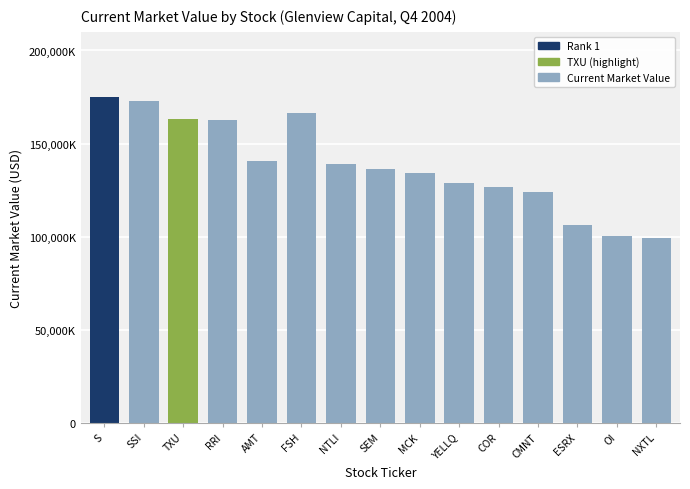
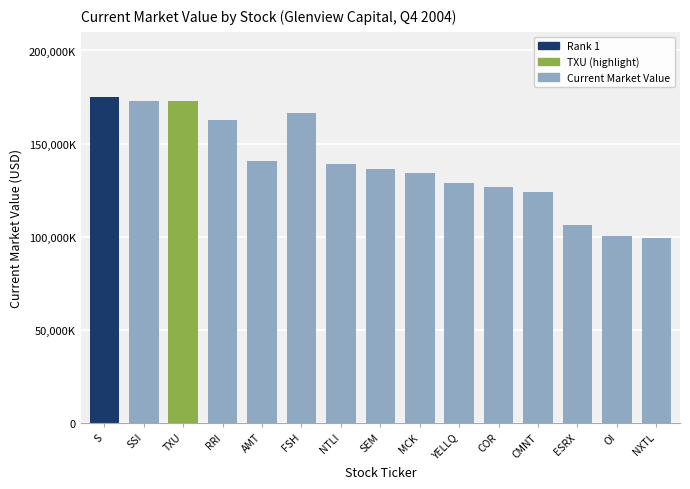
TXU: 163,000,000 -> 173,000,000
